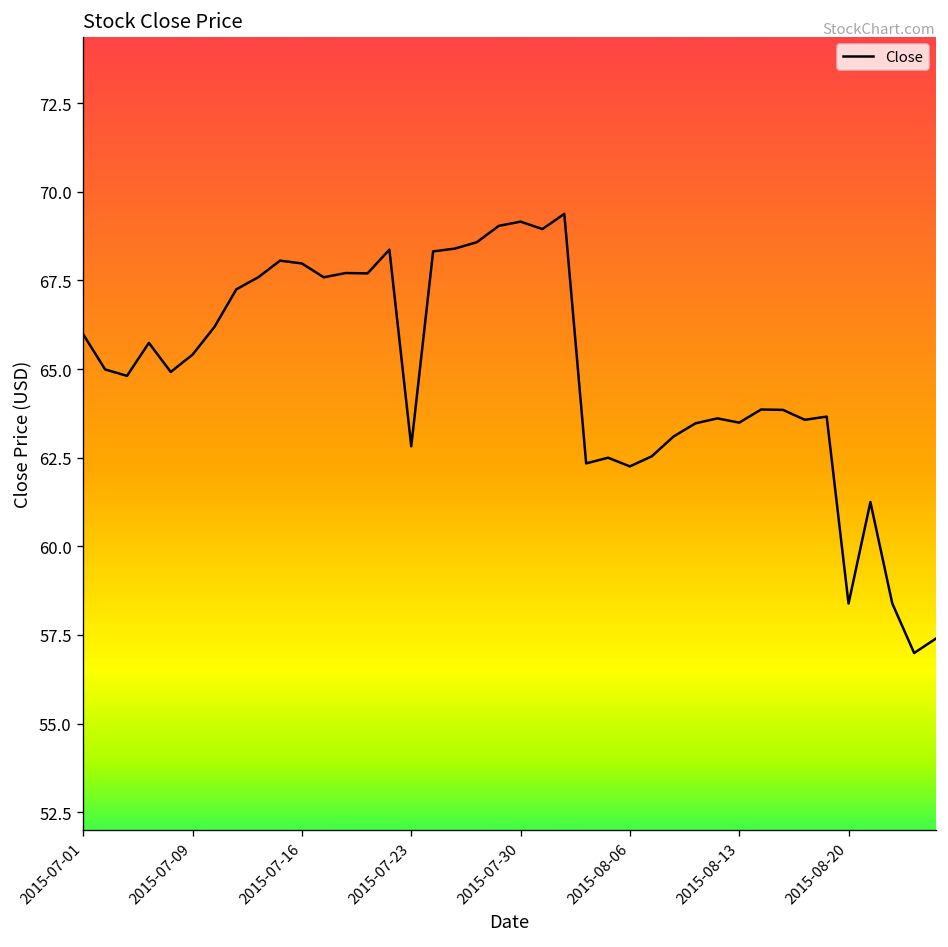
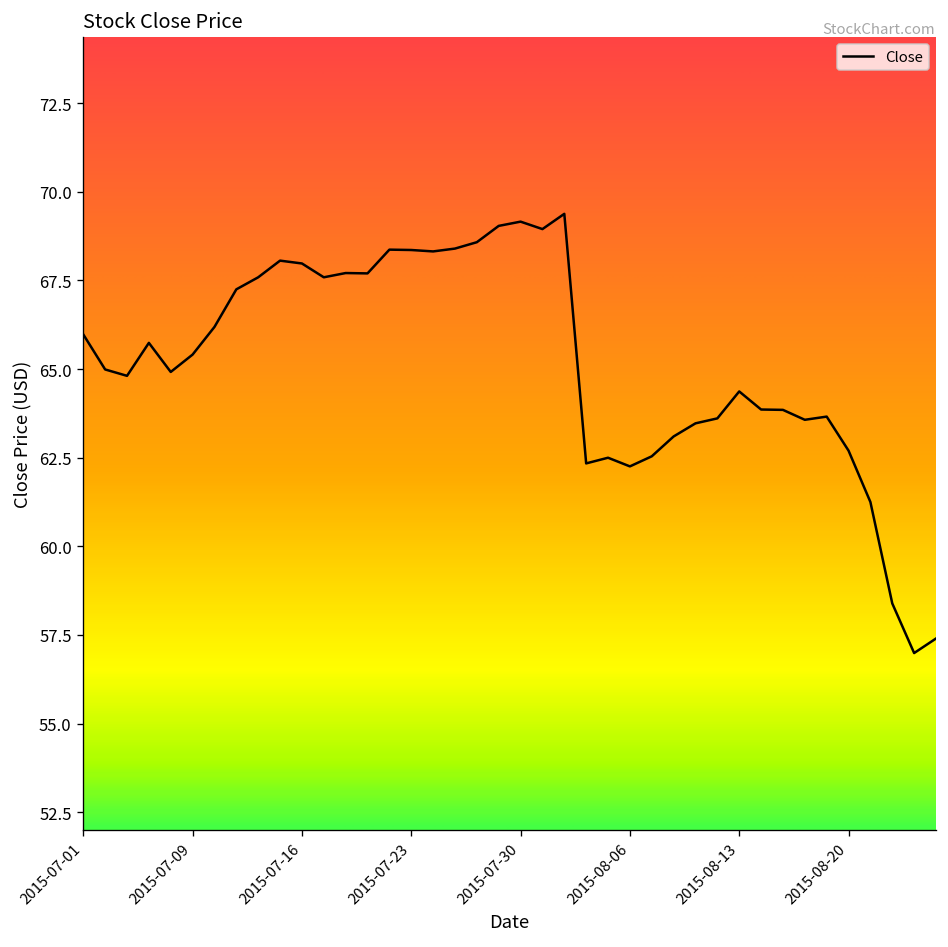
2015-07-23: 62.8 -> 68.4
2015-08-13: 63.5 -> 64.4
2015-08-20: 58.4 -> 62.7
